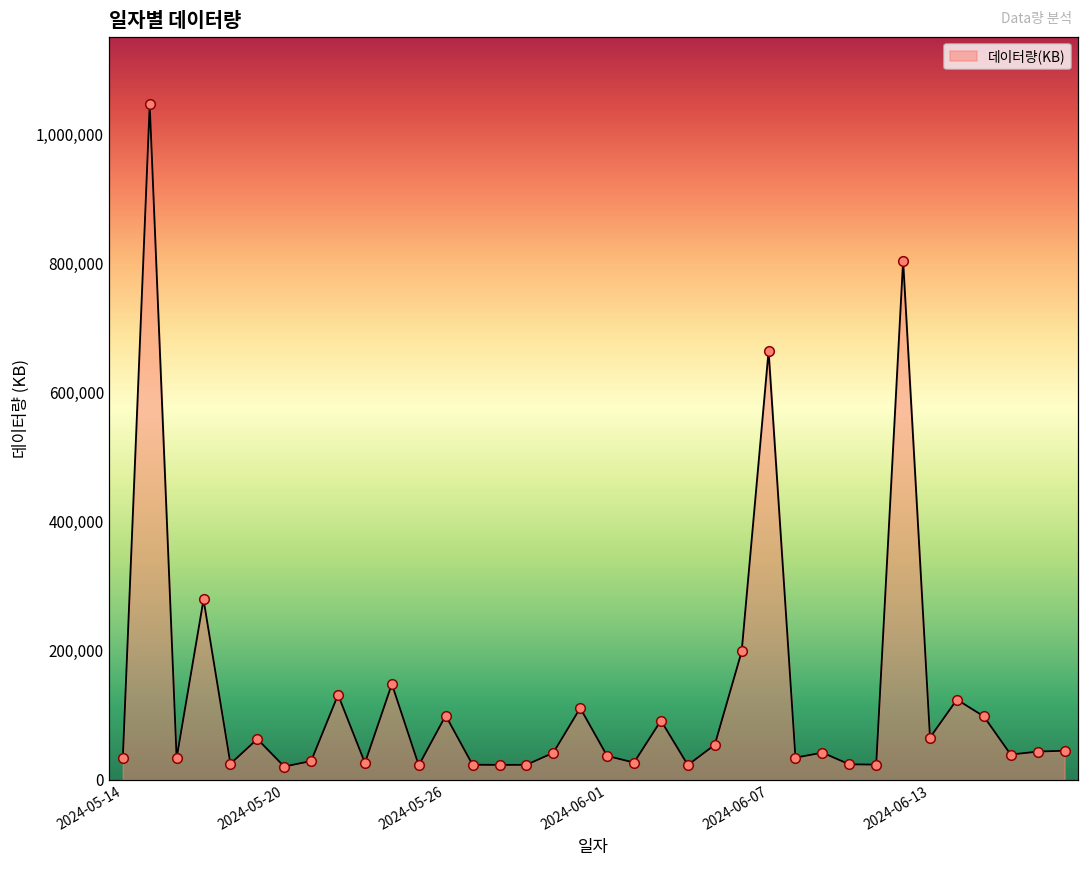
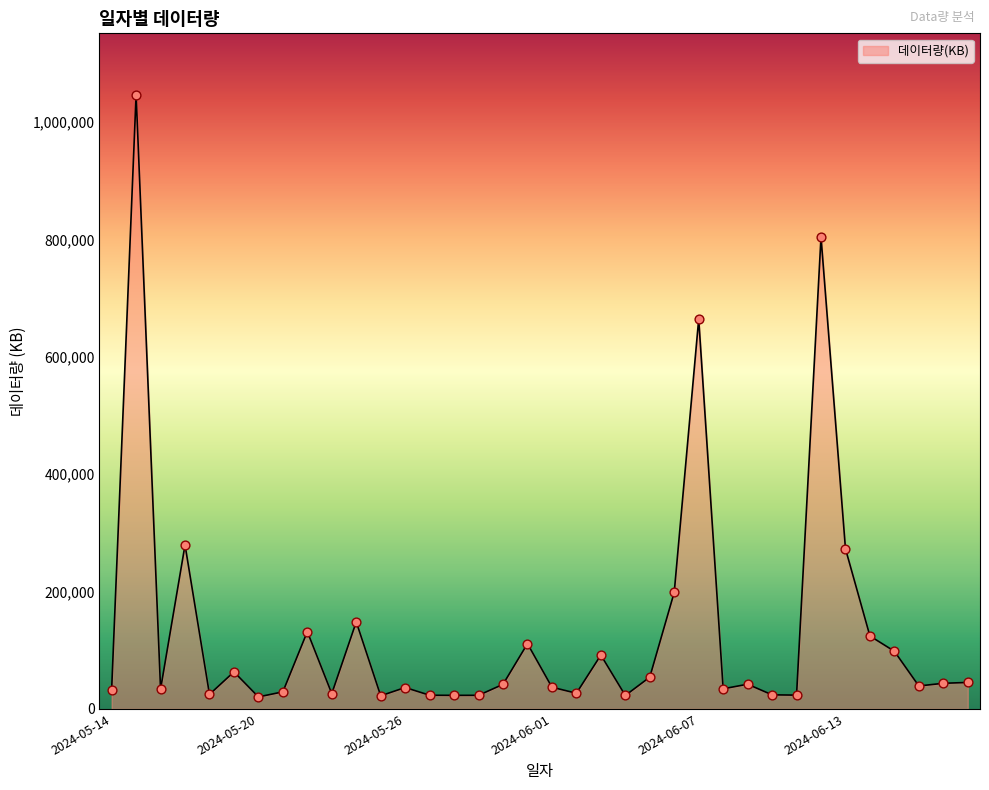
2024-05-26: 100,000 -> 40,000
2024-06-13: 70,000 -> 270,000
